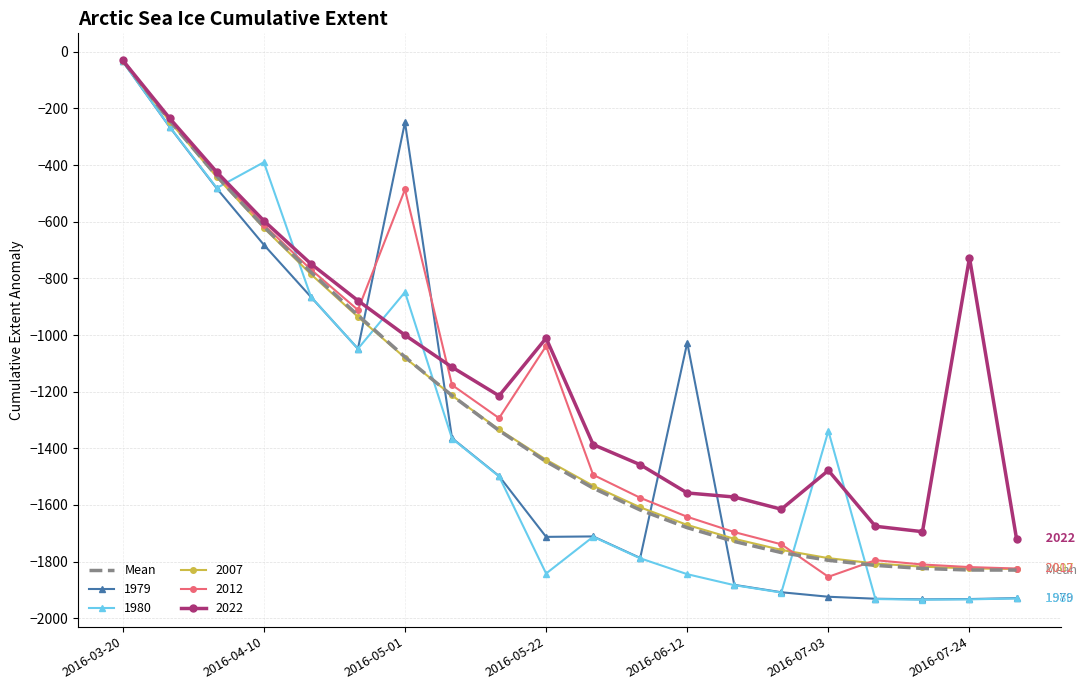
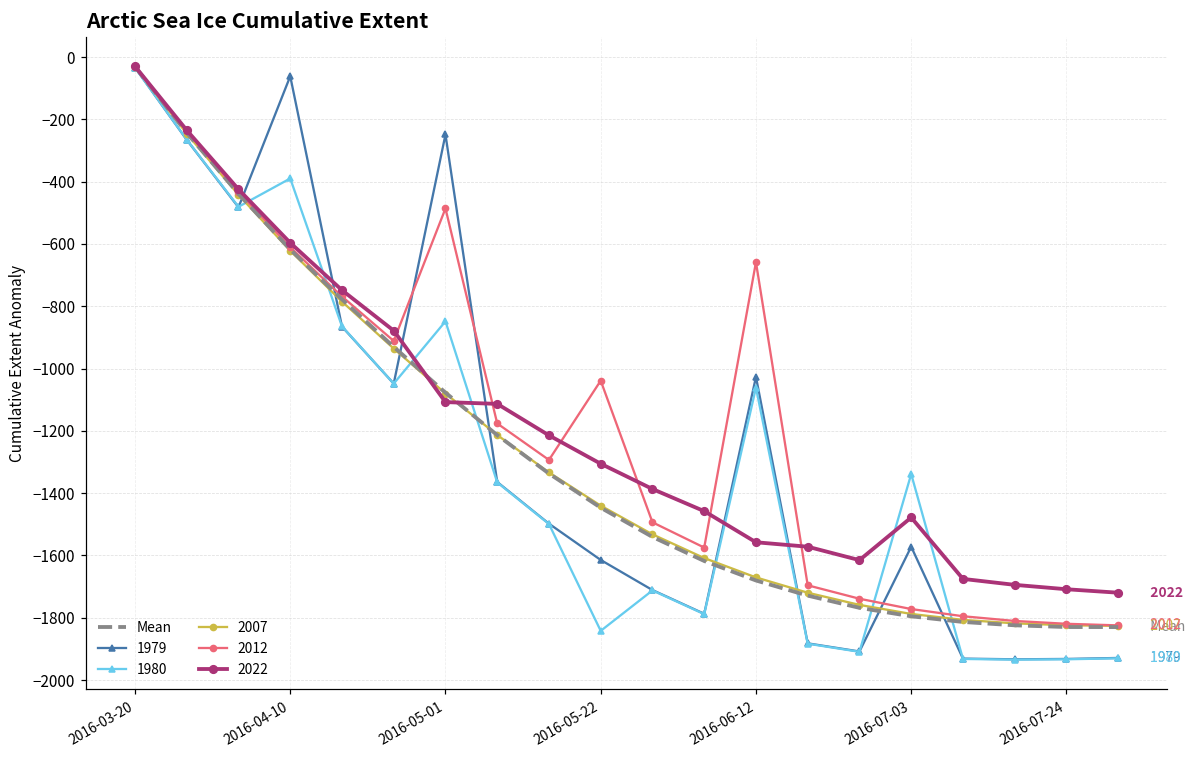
1979, 2016-04-10: -680 -> -60
2022, 2016-05-01: -1000 -> -1110
1979, 2016-05-22: -1710 -> -1610
2022, 2016-05-22: -1010 -> -1310
1980, 2016-06-12: -1840 -> -1060
2012, 2016-06-12: -1640 -> -660
1979, 2016-07-03: -1920 -> -1570
2012, 2016-07-03: -1850 -> -1770
2022, 2016-07-24: -730 -> -1710
